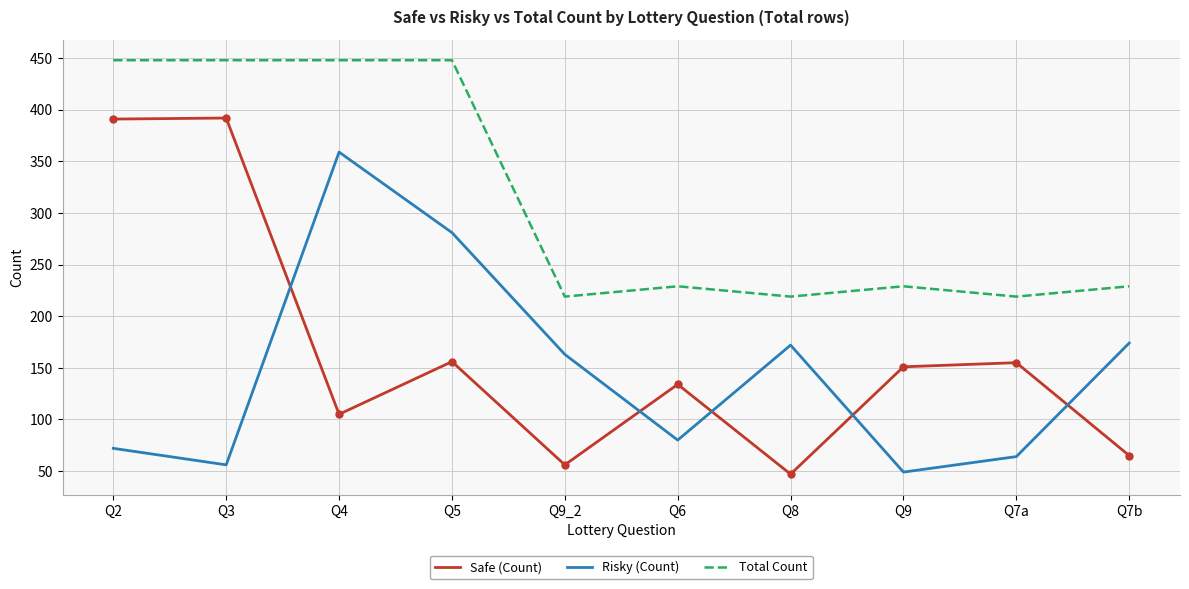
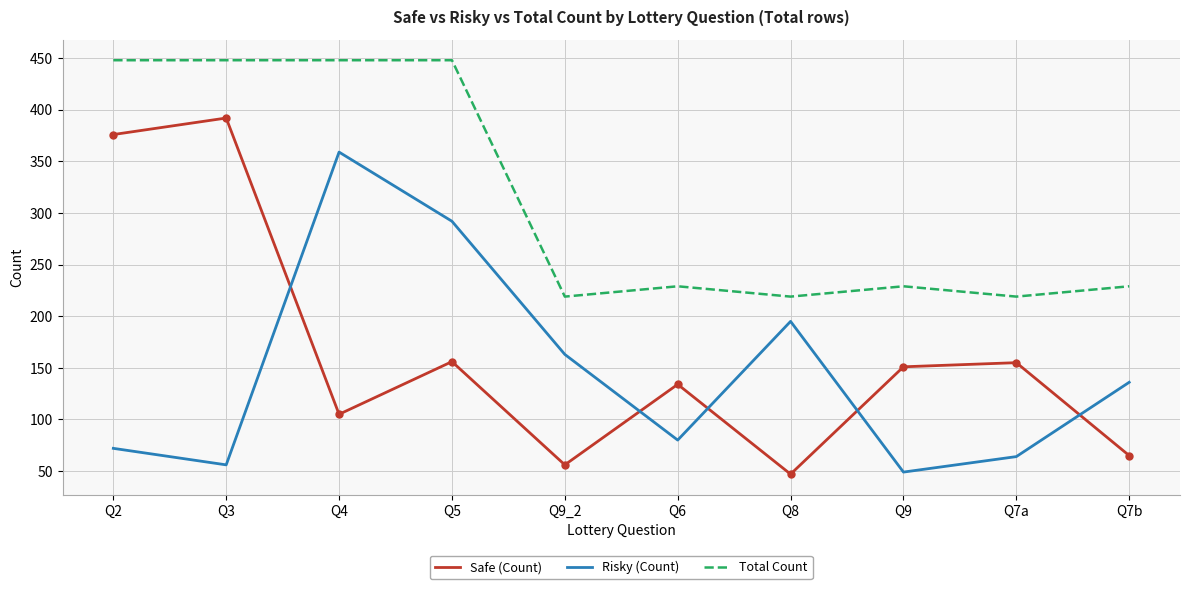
Safe (Count), Q2: 391 -> 376
Risky (Count), Q5: 281 -> 292
Risky (Count), Q8: 172 -> 195
Risky (Count), Q7b: 174 -> 136
